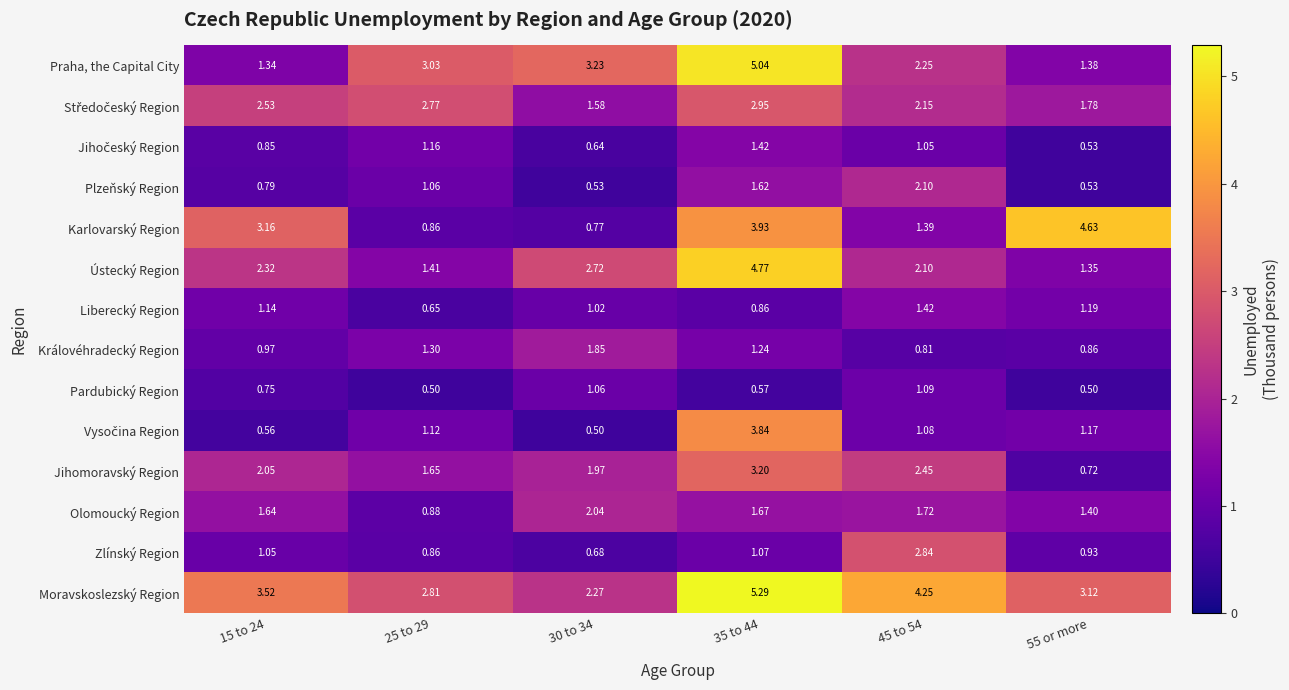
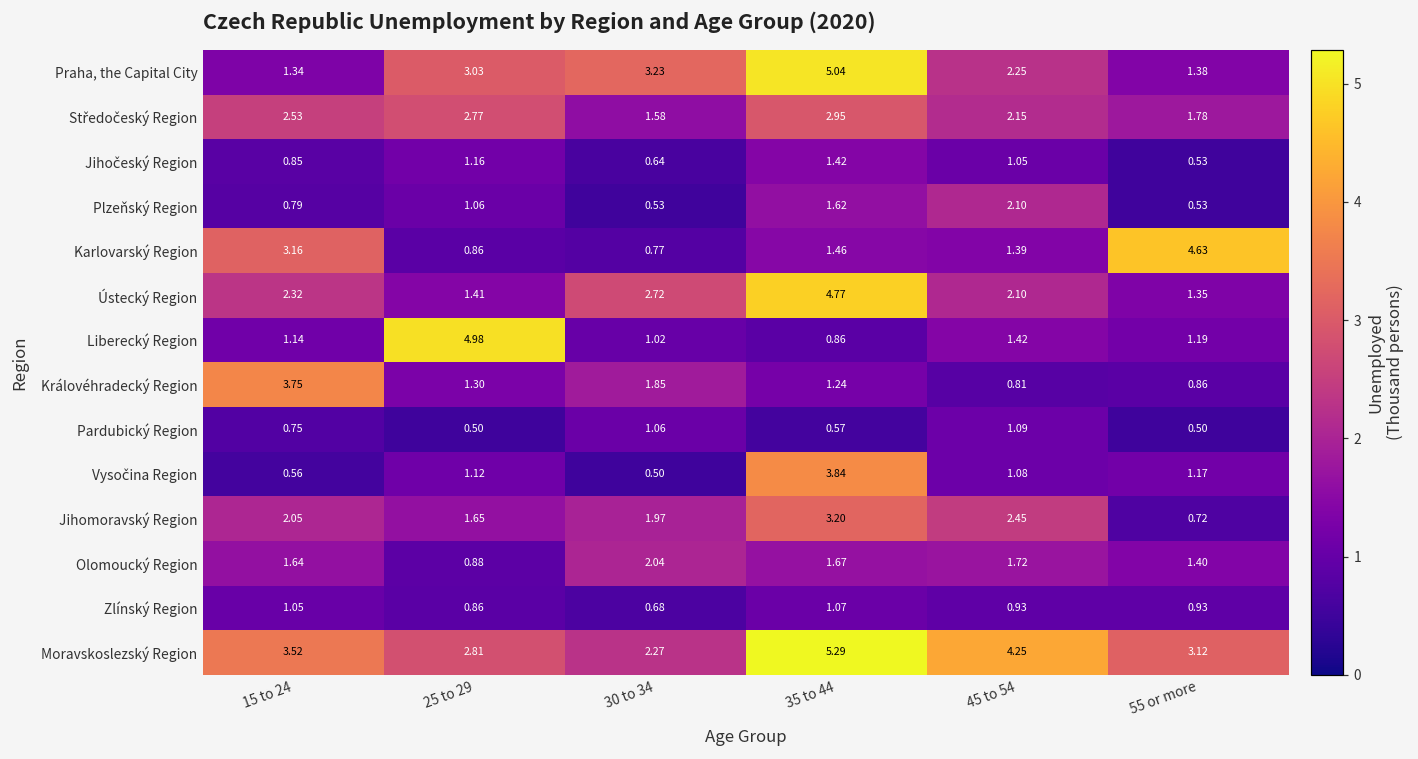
Karlovarský Region, 35 to 44: 3.93 -> 1.46
Liberecký Region, 25 to 29: 0.65 -> 4.98
Královéhradecký Region, 15 to 24: 0.97 -> 3.75
Zlínský Region, 45 to 54: 2.84 -> 0.93
